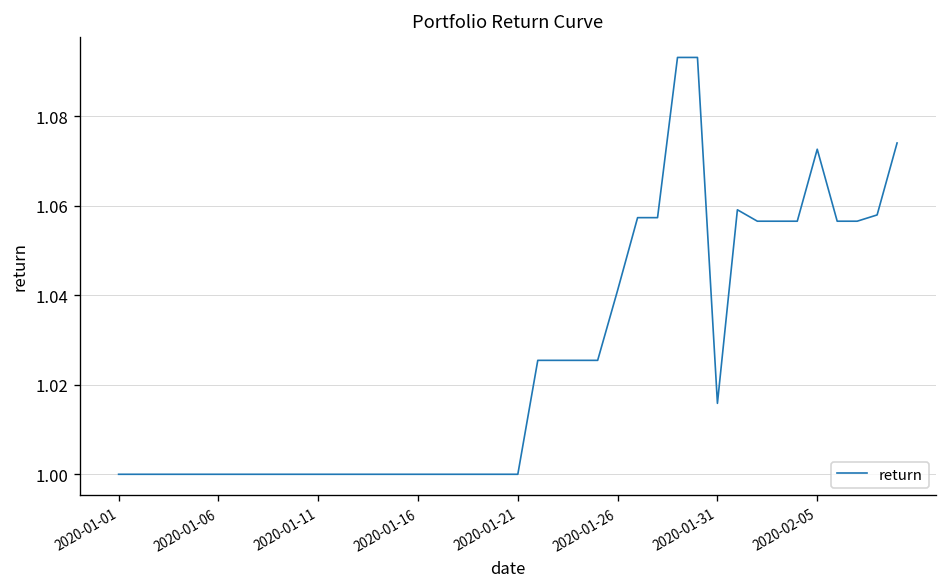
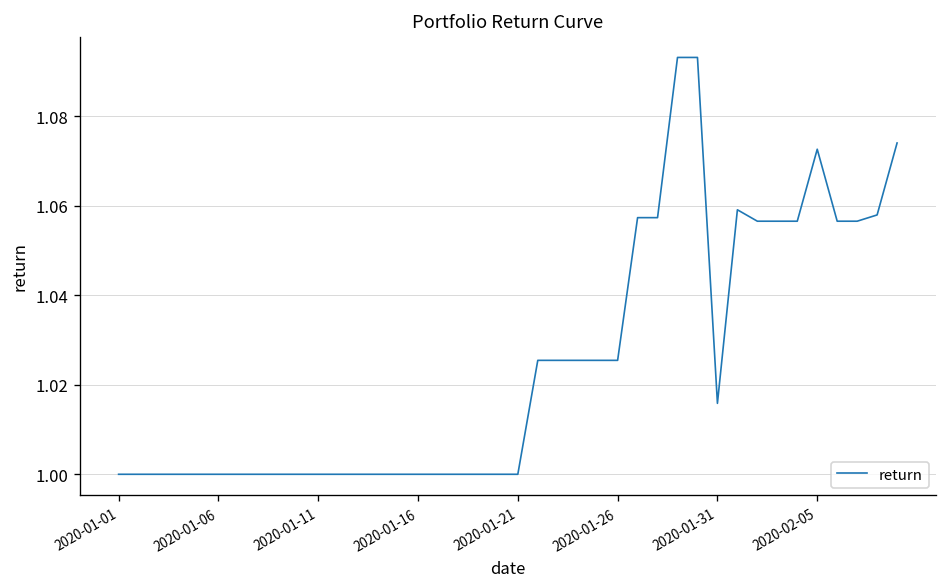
2020-01-26: 1.041 -> 1.025
